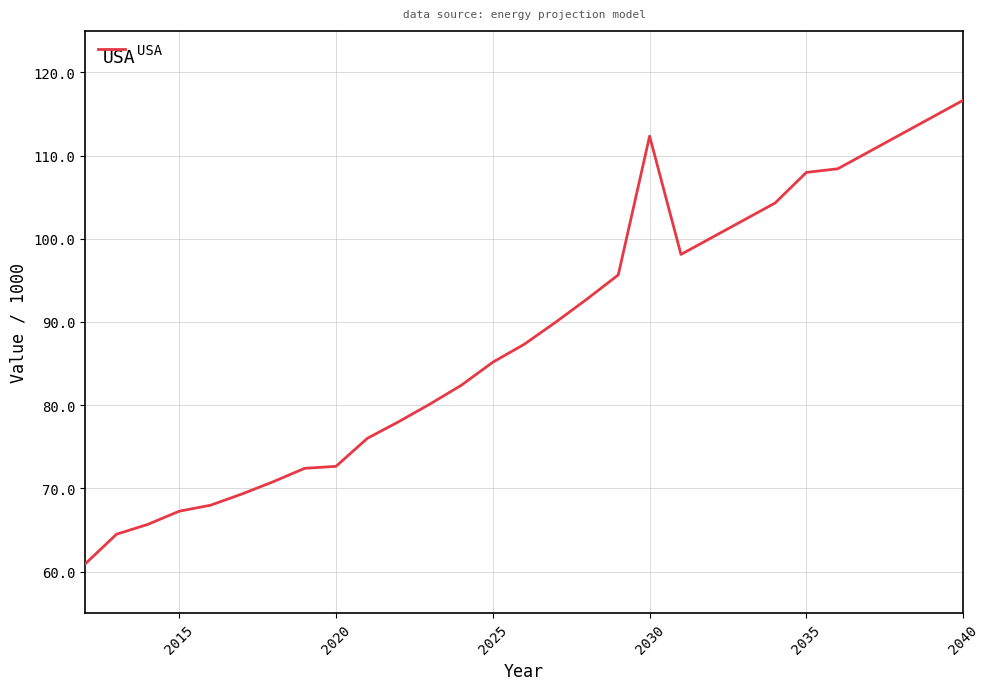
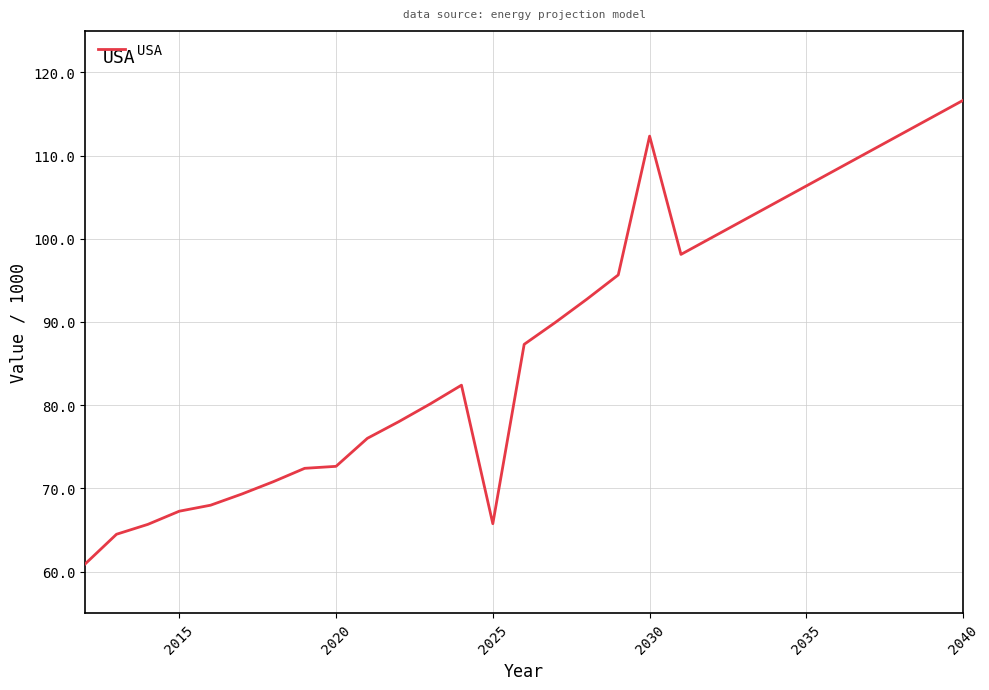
2025: 85 -> 66
2035: 108 -> 106
